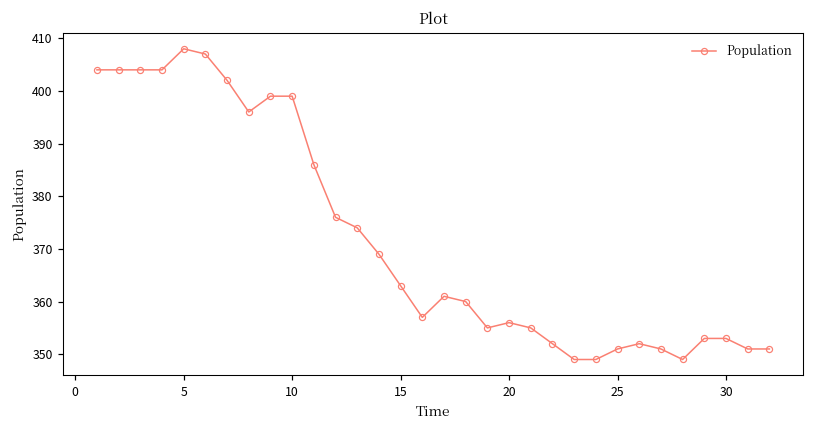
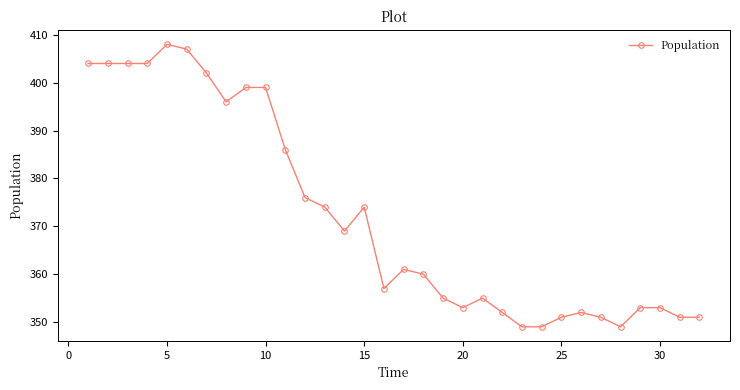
15: 363 -> 374
20: 356 -> 353
